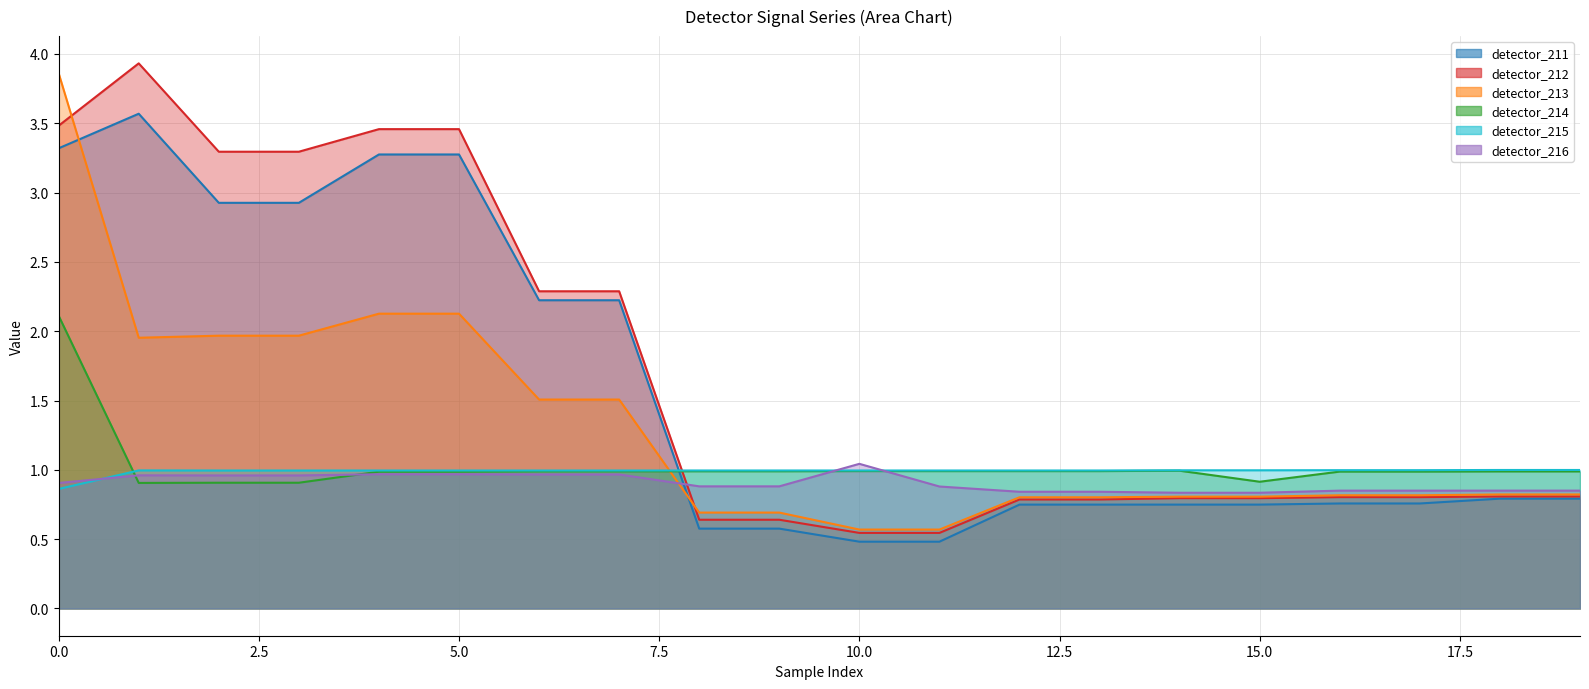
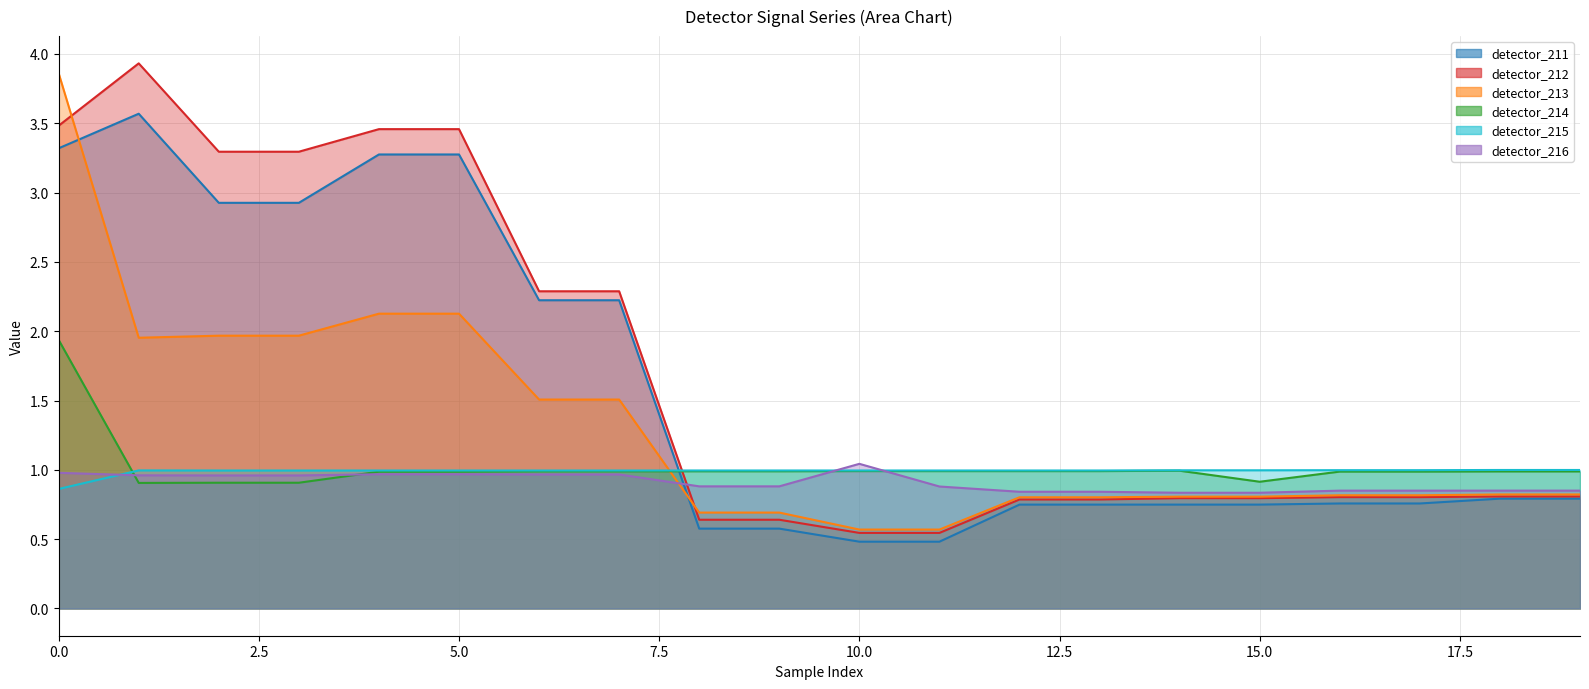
detector_214, 0.0: 2.11 -> 1.94
detector_216, 0.0: 0.91 -> 0.98
